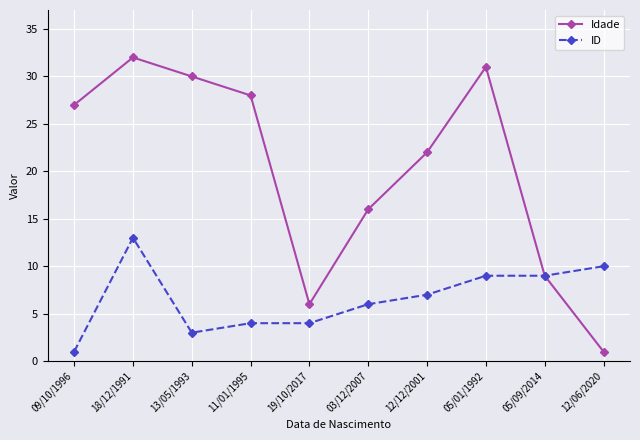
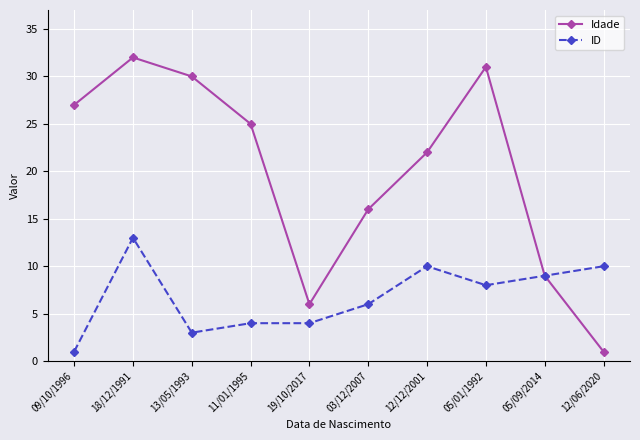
Idade, 11/01/1995: 28 -> 25
ID, 12/12/2001: 7 -> 10
ID, 05/01/1992: 9 -> 8
